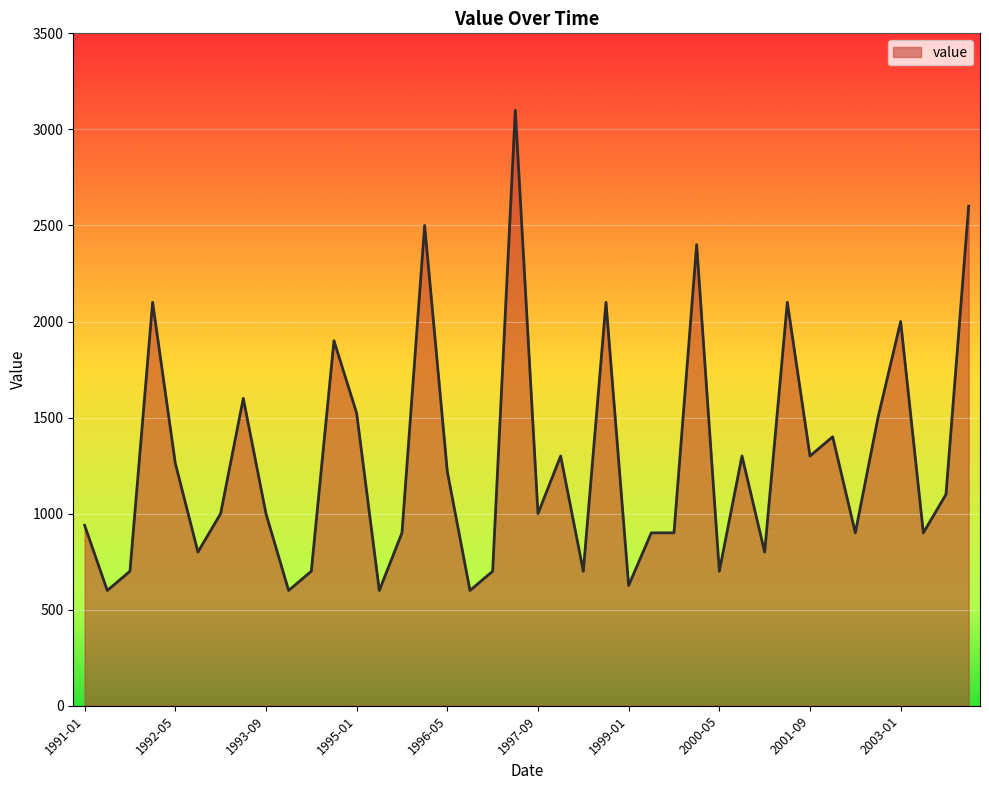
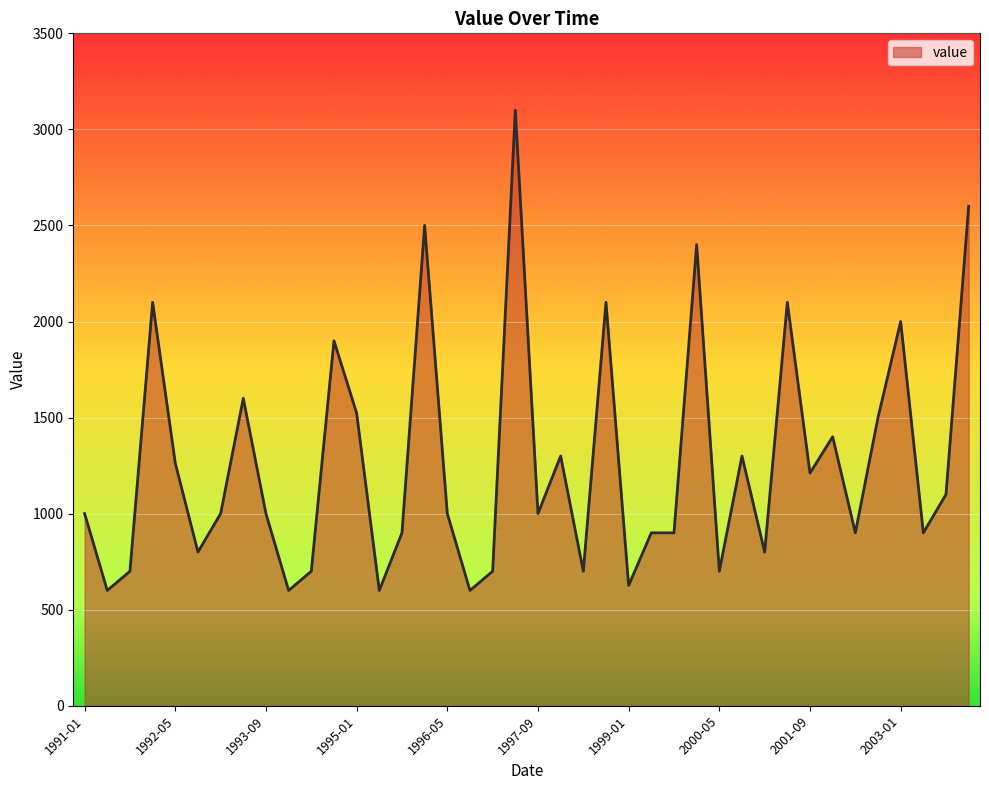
1991-01: 940 -> 1000
1996-05: 1220 -> 1000
2001-09: 1300 -> 1210
